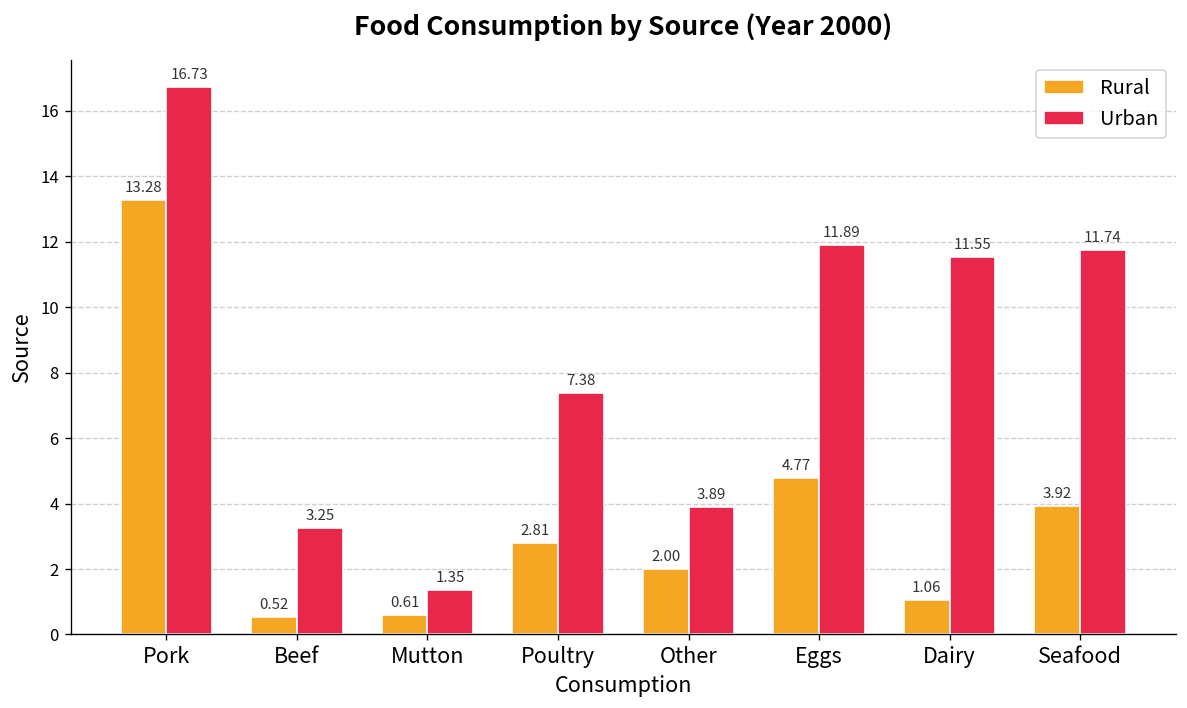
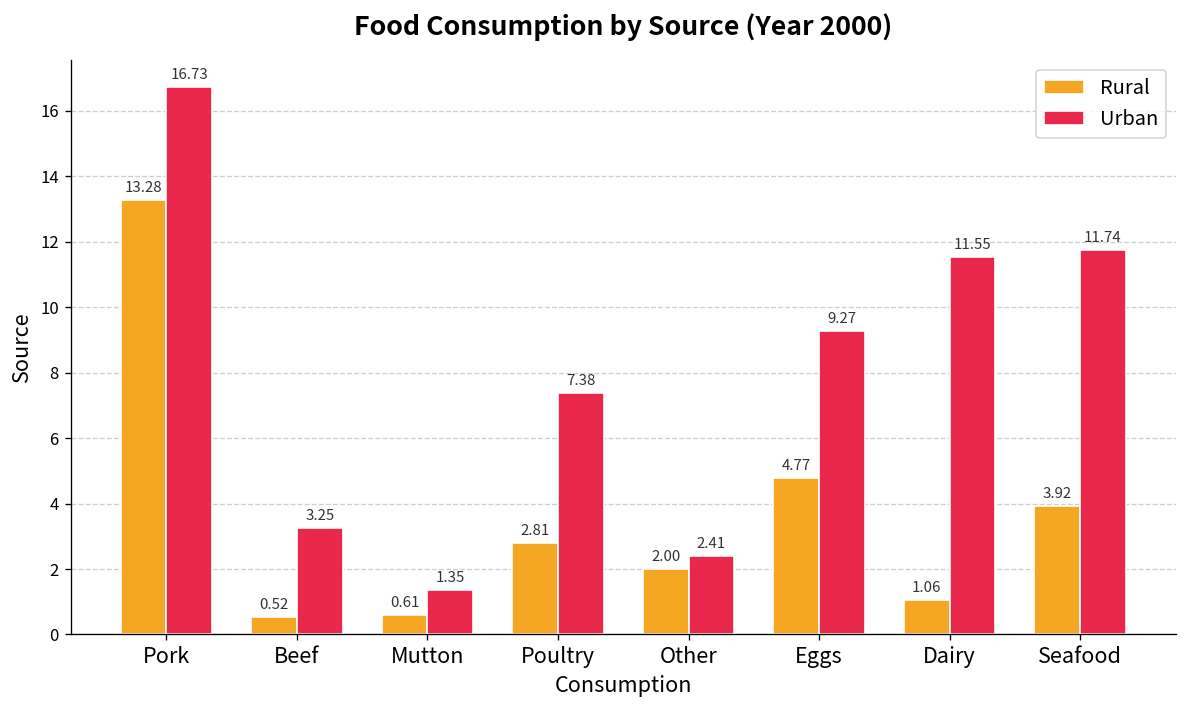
Urban, Other: 3.89 -> 2.41
Urban, Eggs: 11.89 -> 9.27
